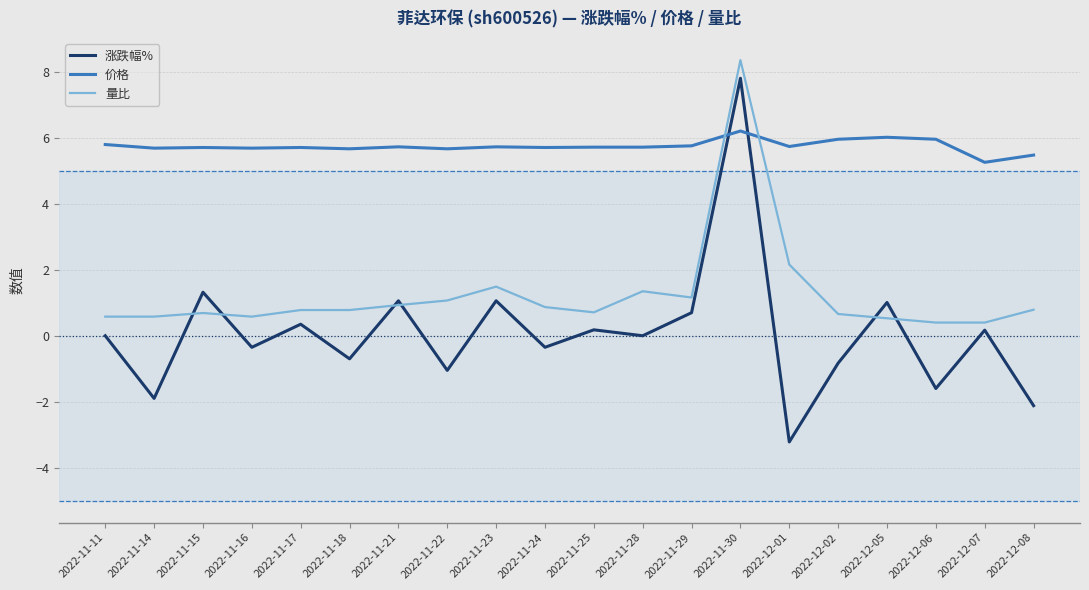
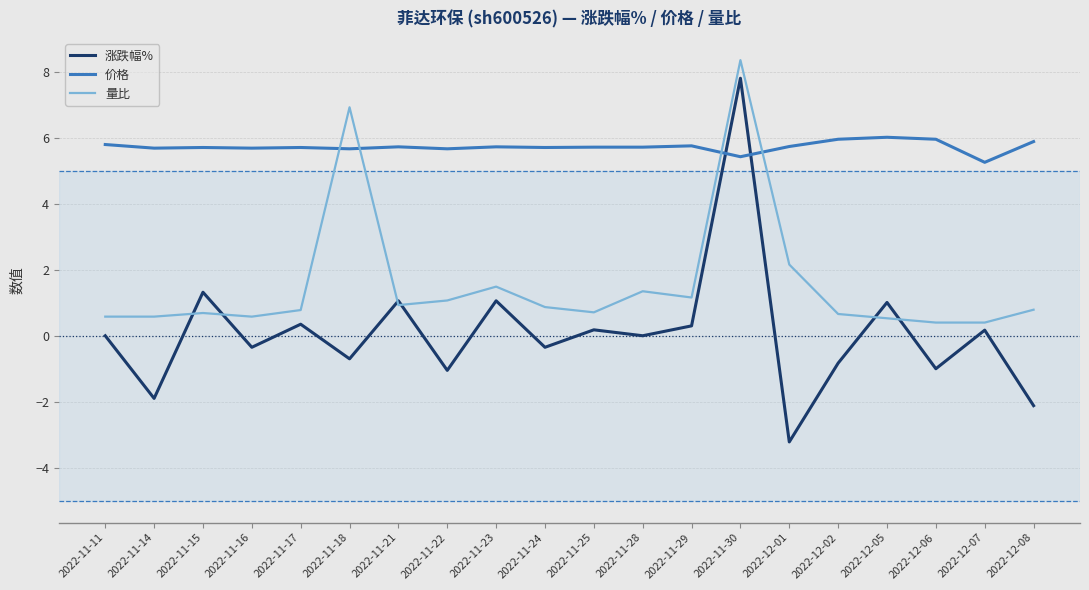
量比, 2022-11-18: 0.8 -> 6.9
涨跌幅%, 2022-11-29: 0.7 -> 0.3
价格, 2022-11-30: 6.2 -> 5.4
涨跌幅%, 2022-12-06: -1.6 -> -1.0
价格, 2022-12-08: 5.5 -> 5.9
